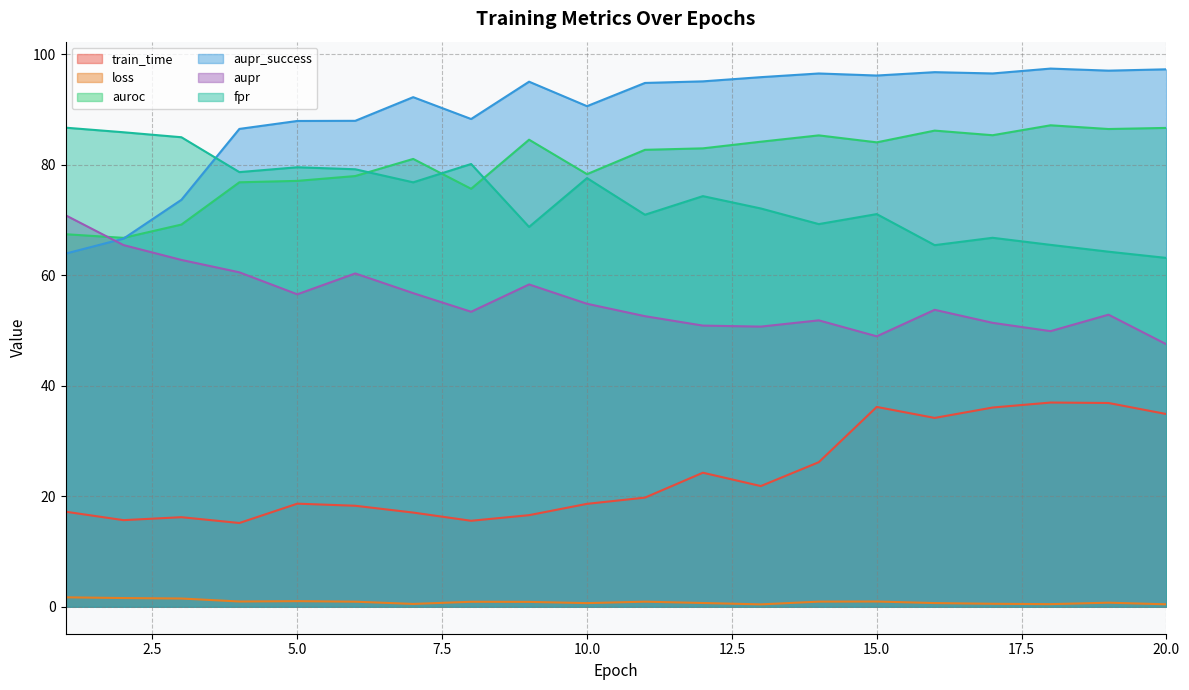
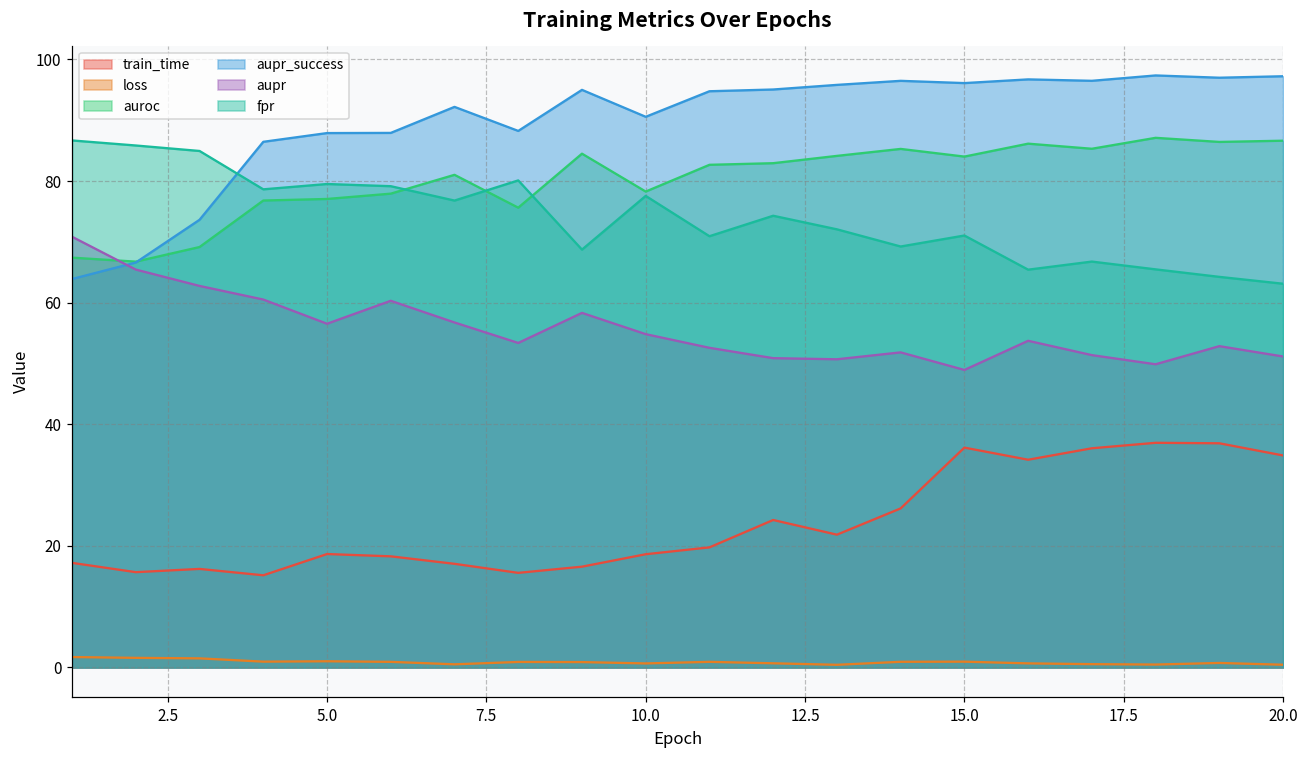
aupr, 20.0: 47 -> 51
